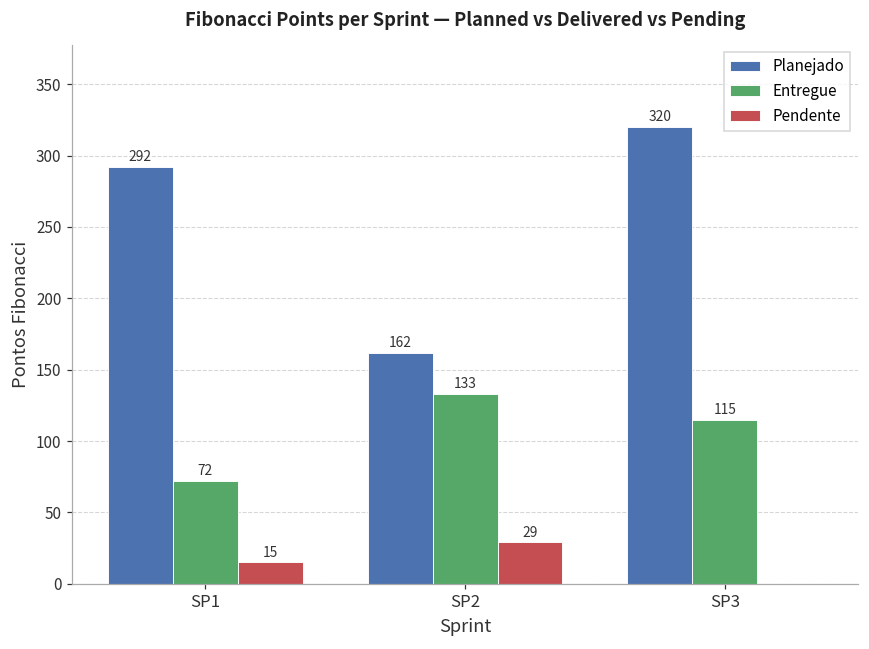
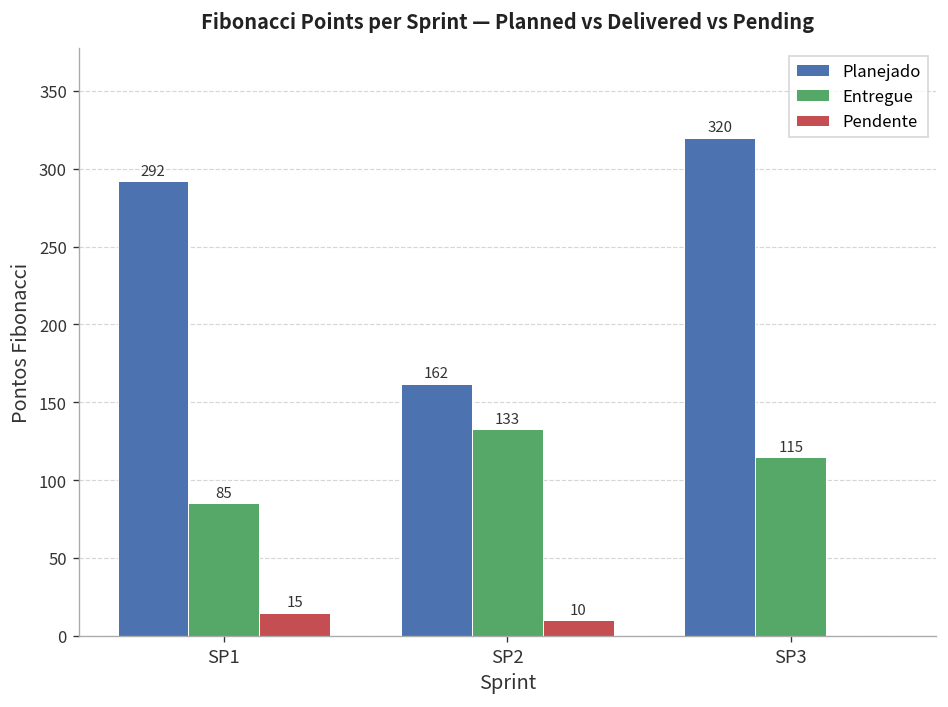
Entregue, SP1: 72 -> 85
Pendente, SP2: 29 -> 10
